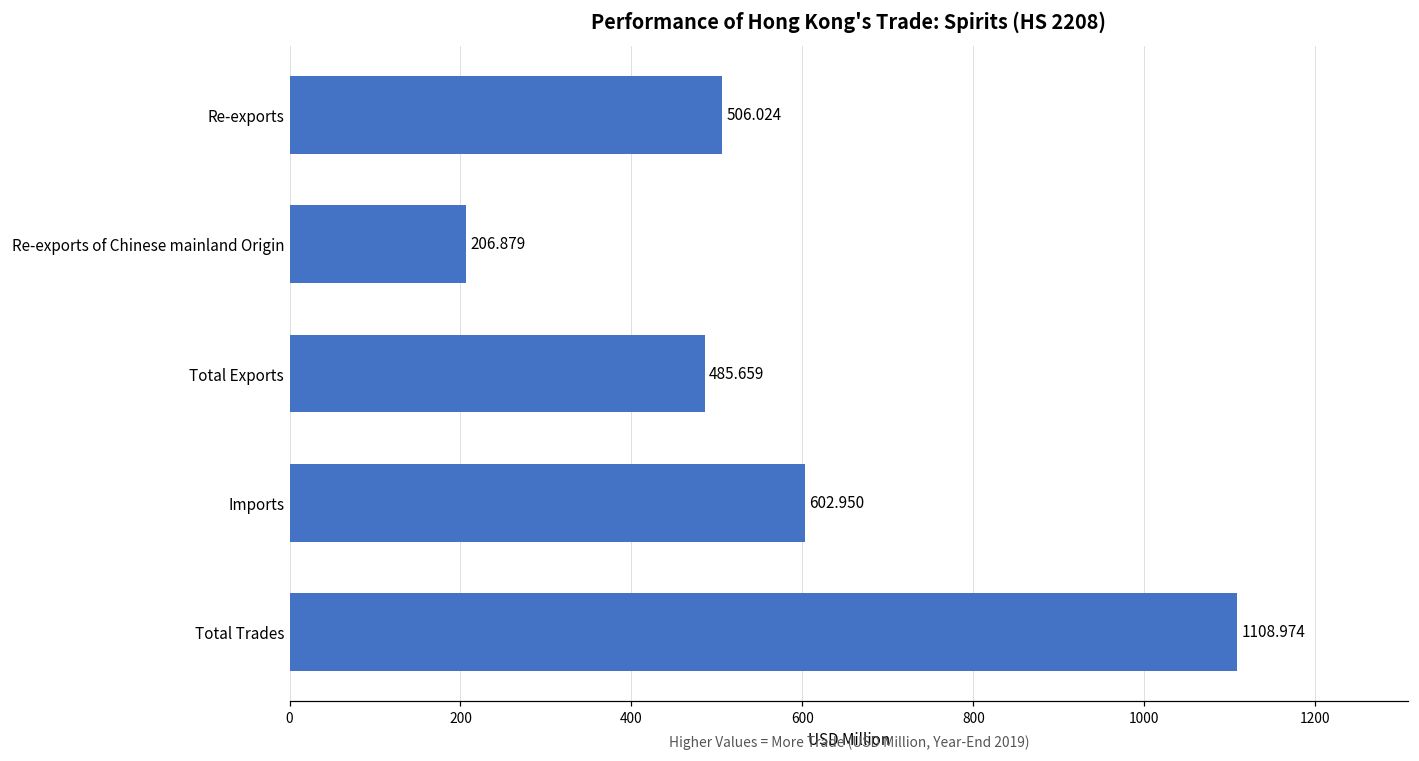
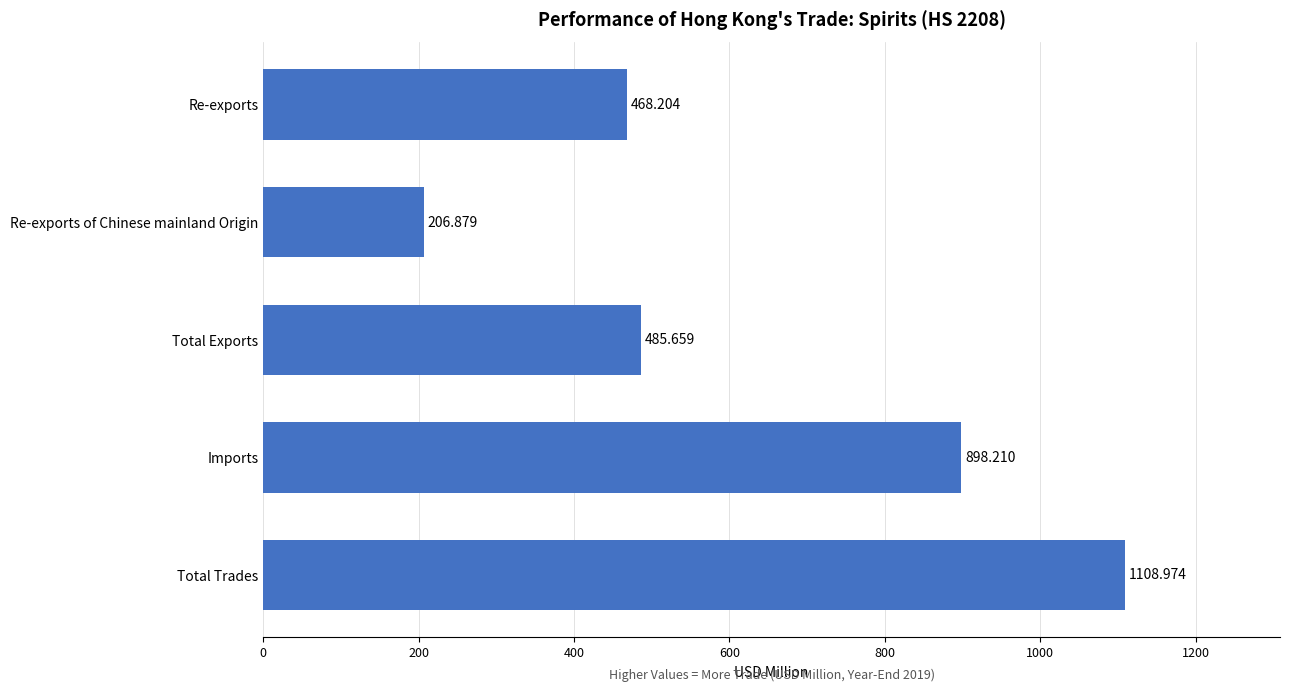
Re-exports: 506.024 -> 468.204
Imports: 602.950 -> 898.210
